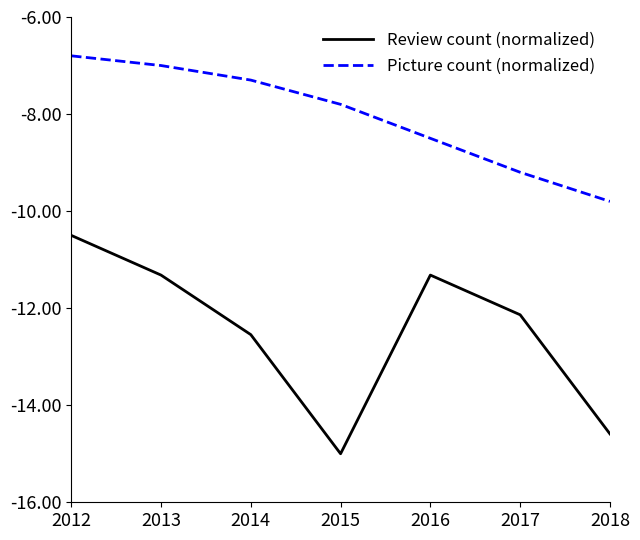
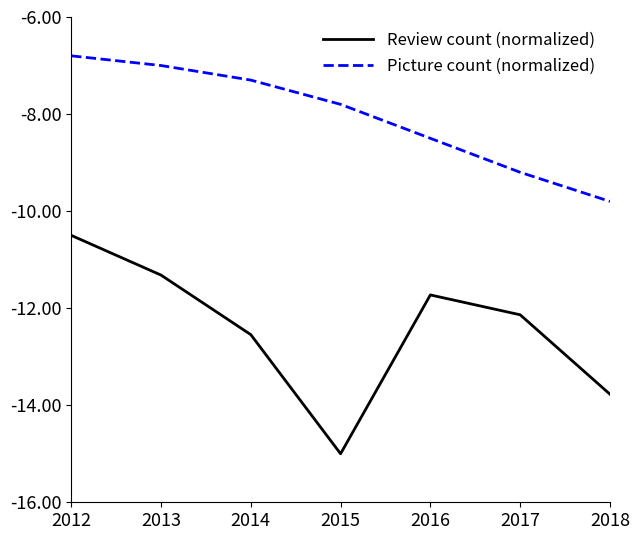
Review count (normalized), 2016: -11.3 -> -11.7
Review count (normalized), 2018: -14.6 -> -13.8
